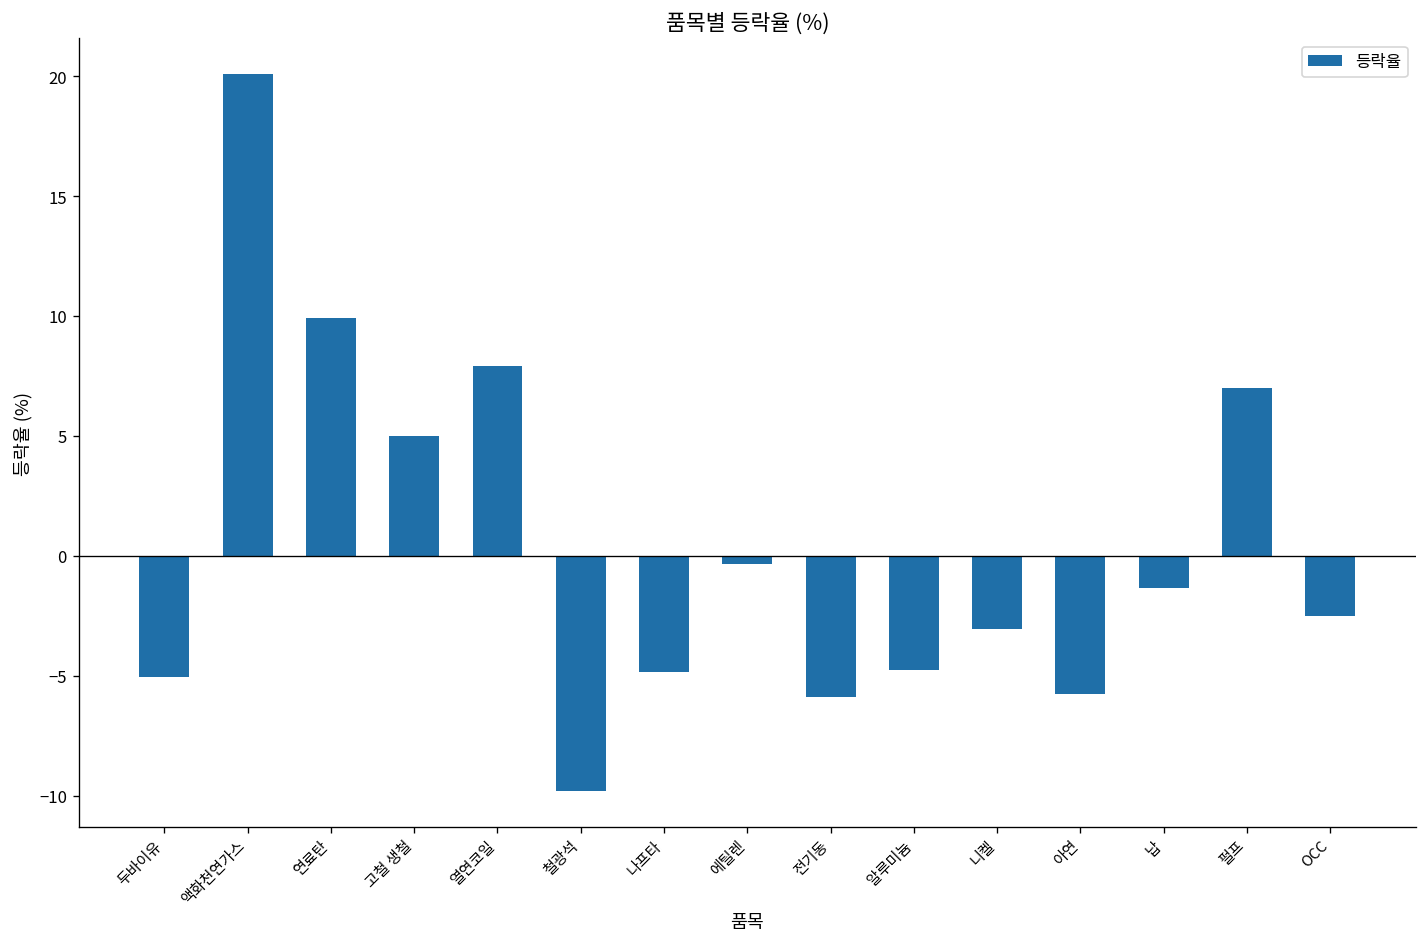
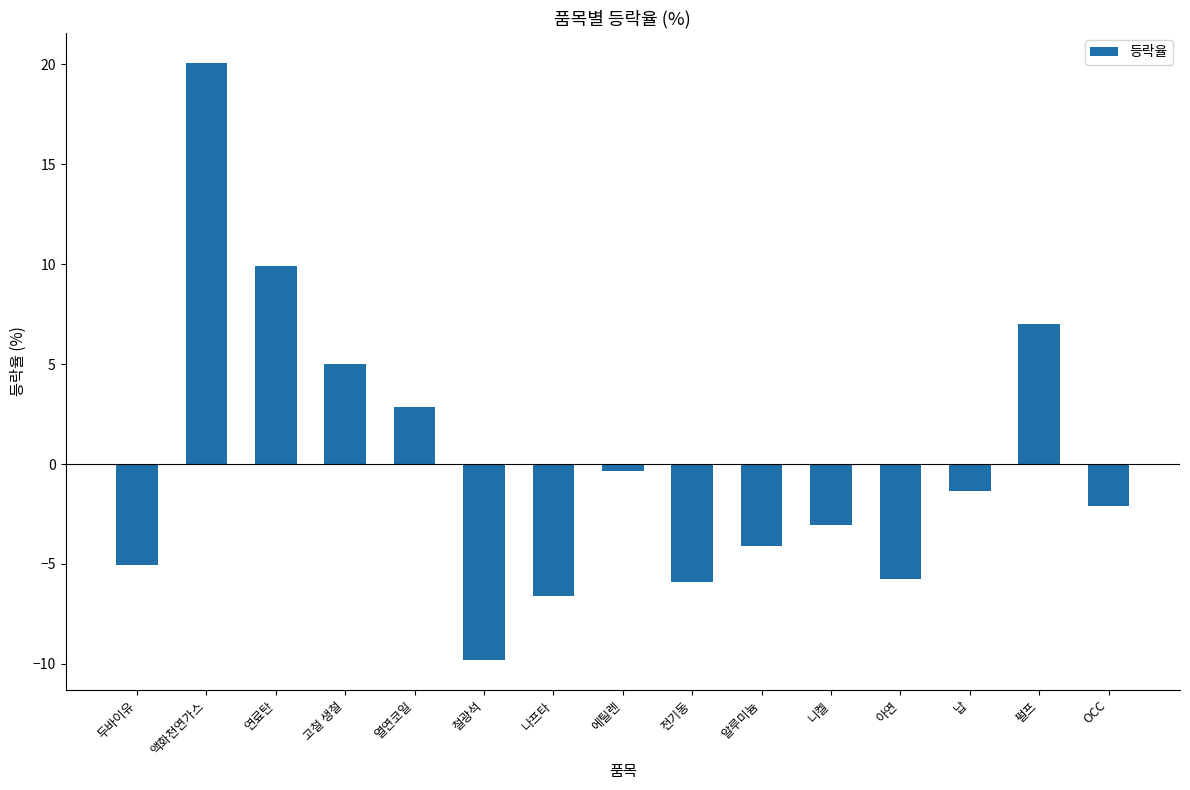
열연코일: 7.9 -> 2.8
나프타: -4.9 -> -6.6
알루미늄: -4.8 -> -4.1
OCC: -2.5 -> -2.1
